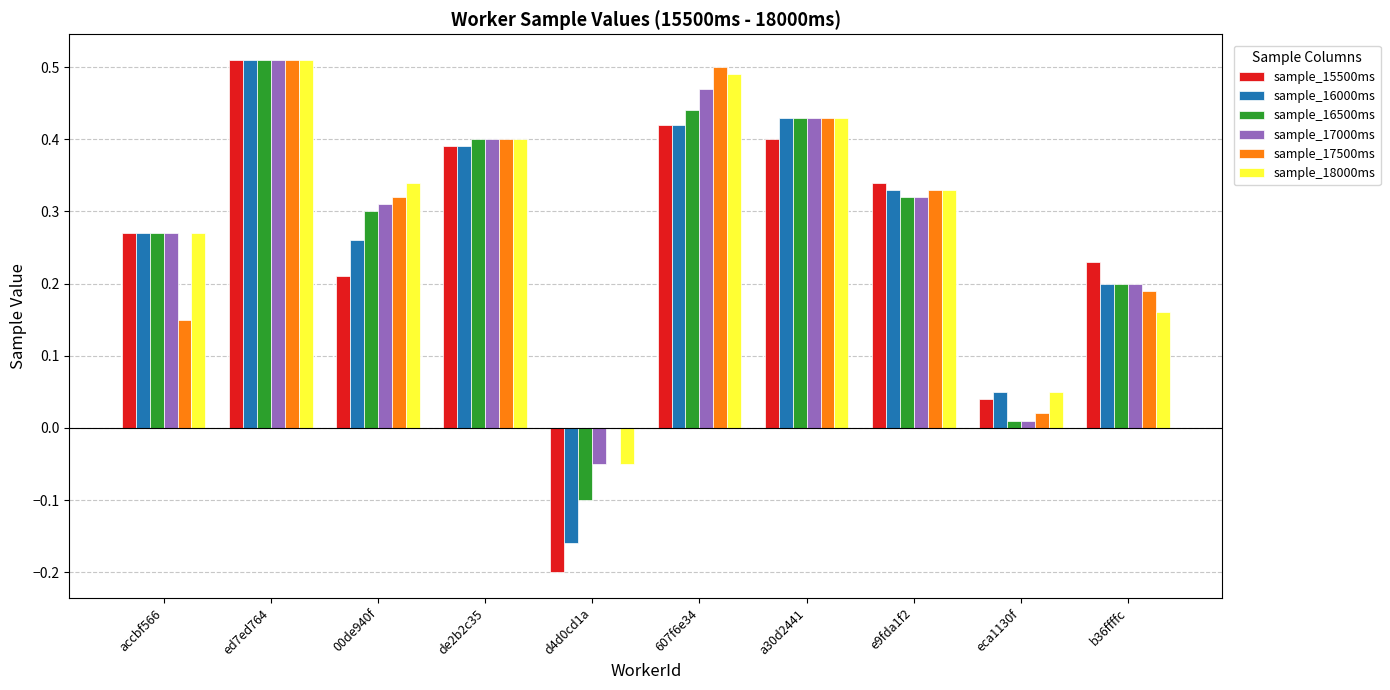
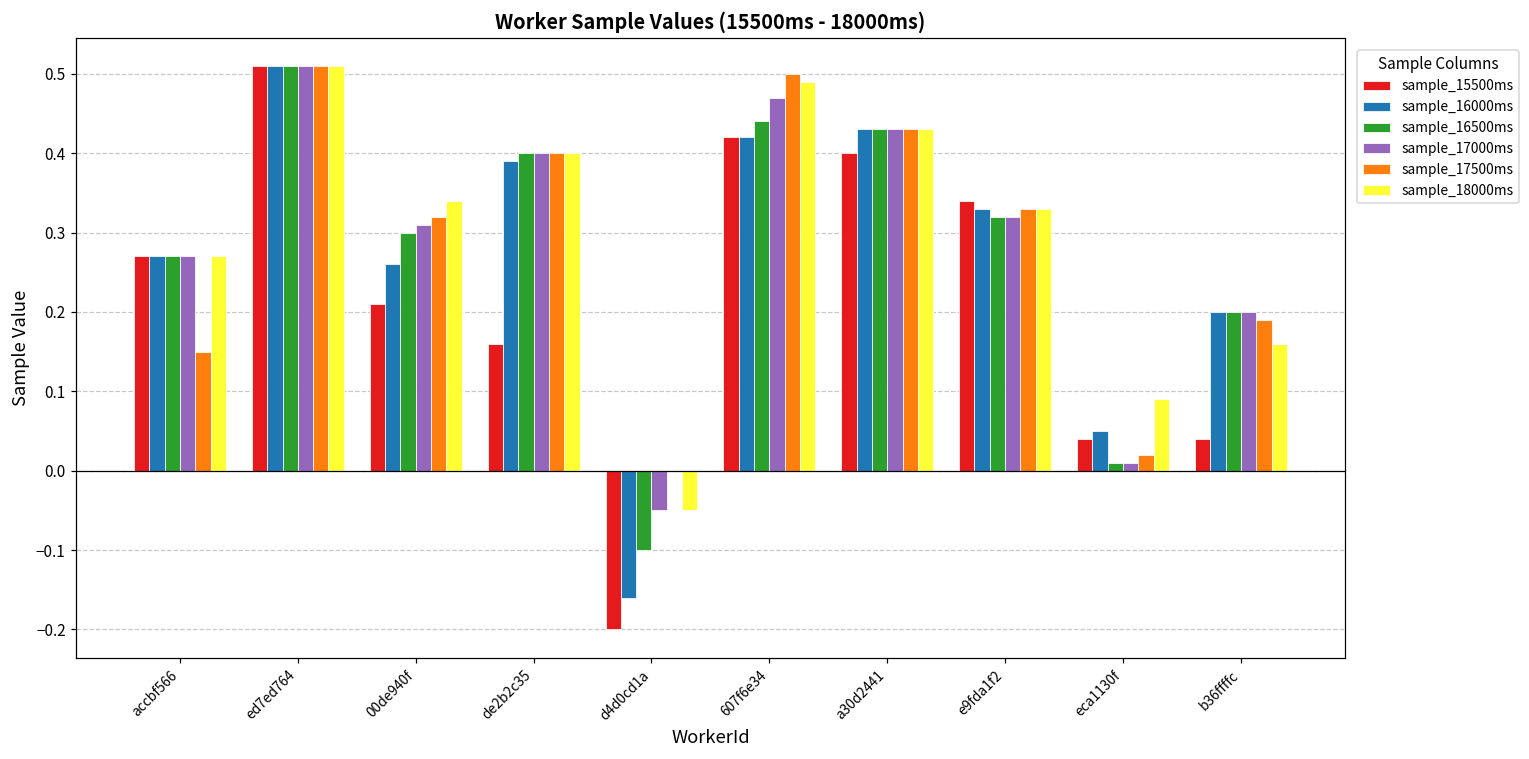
sample_15500ms, de2b2c35: 0.39 -> 0.16
sample_18000ms, eca1130f: 0.05 -> 0.09
sample_15500ms, b36ffffc: 0.23 -> 0.04
